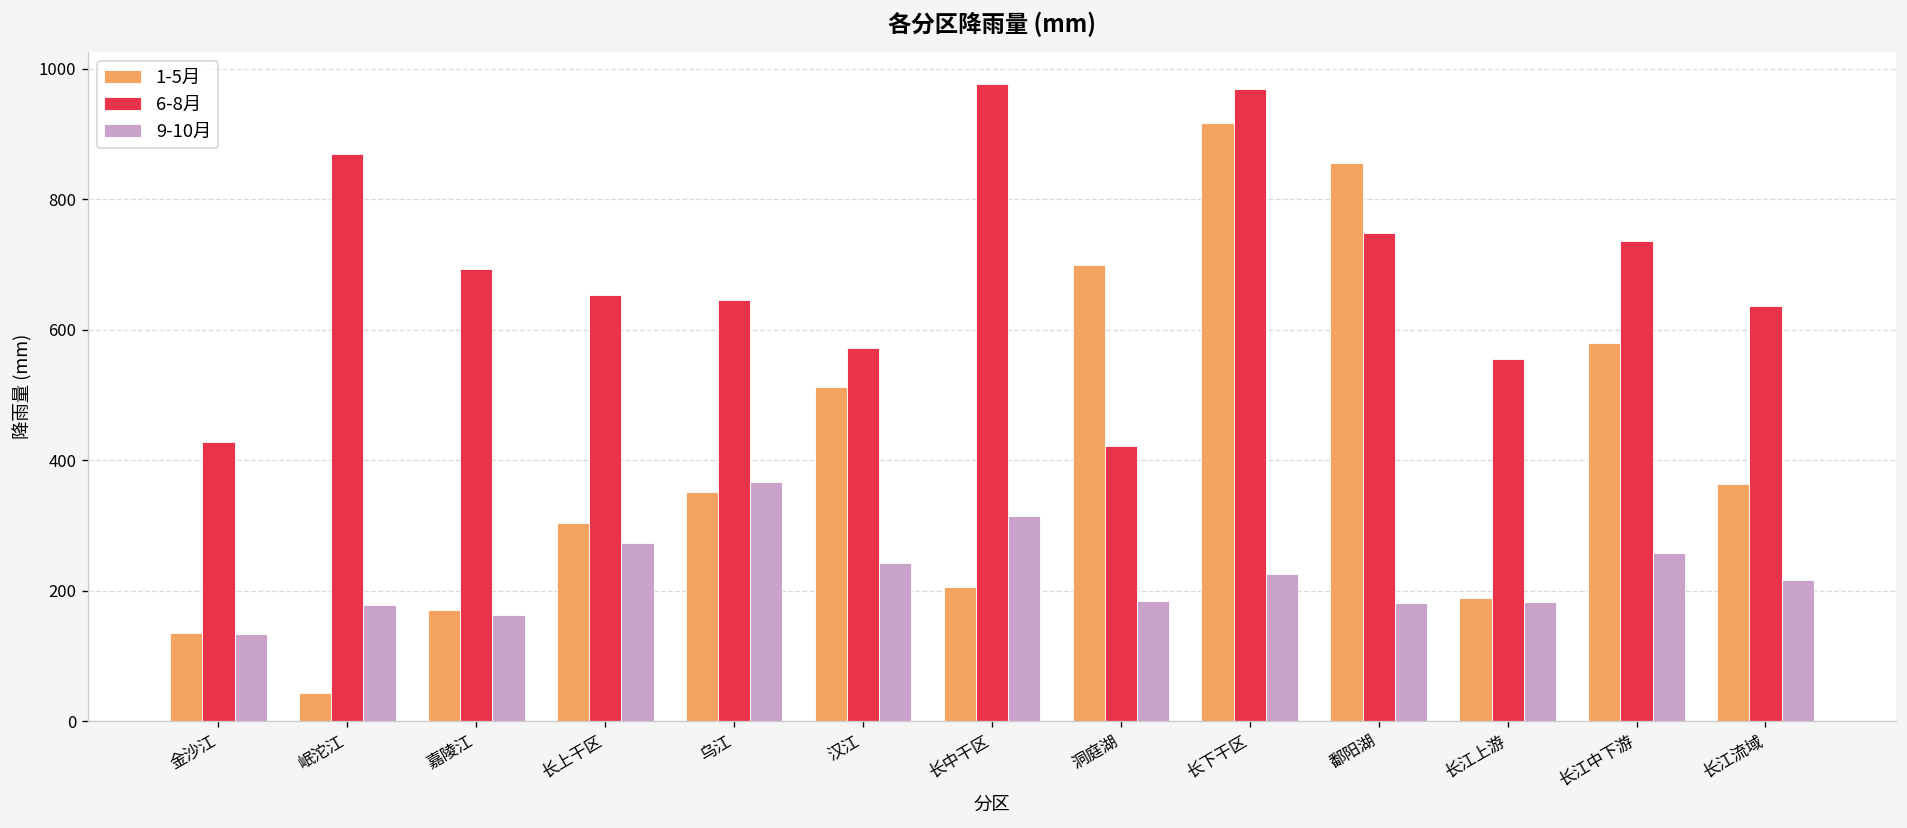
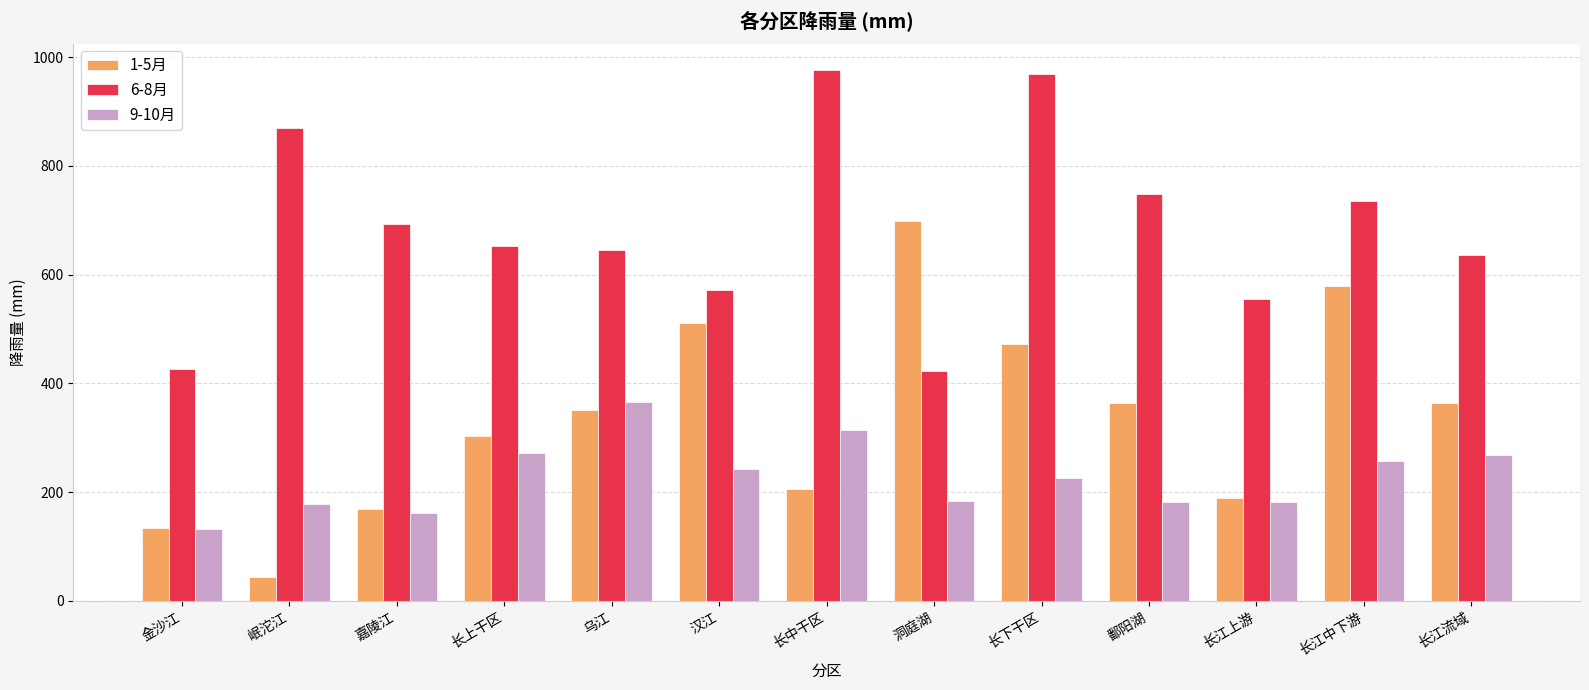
1-5月, 长下干区: 920 -> 470
1-5月, 鄱阳湖: 860 -> 360
9-10月, 长江流域: 220 -> 270
